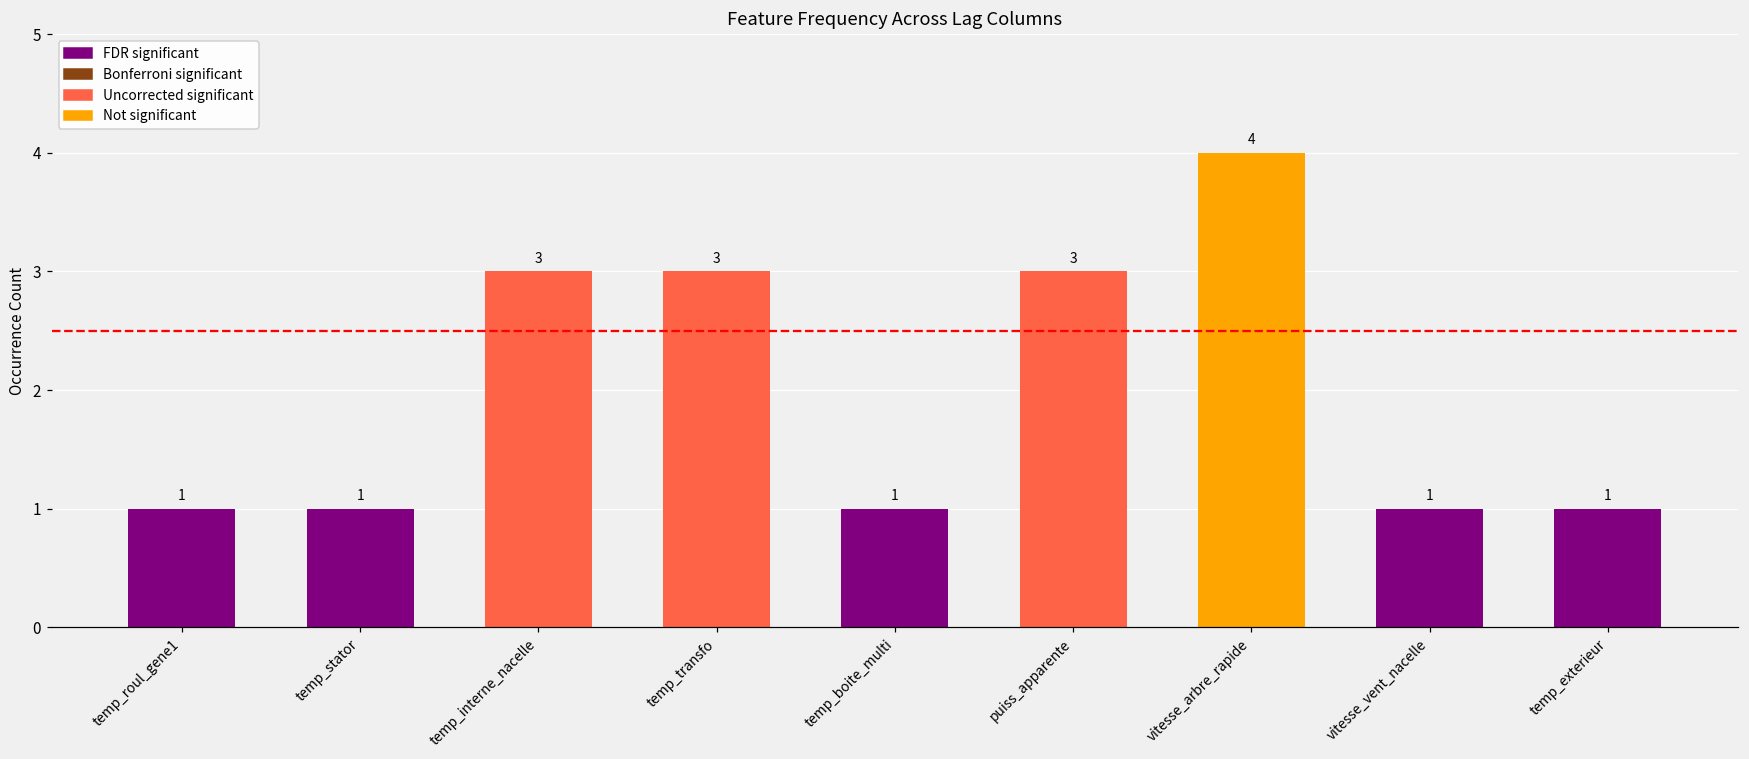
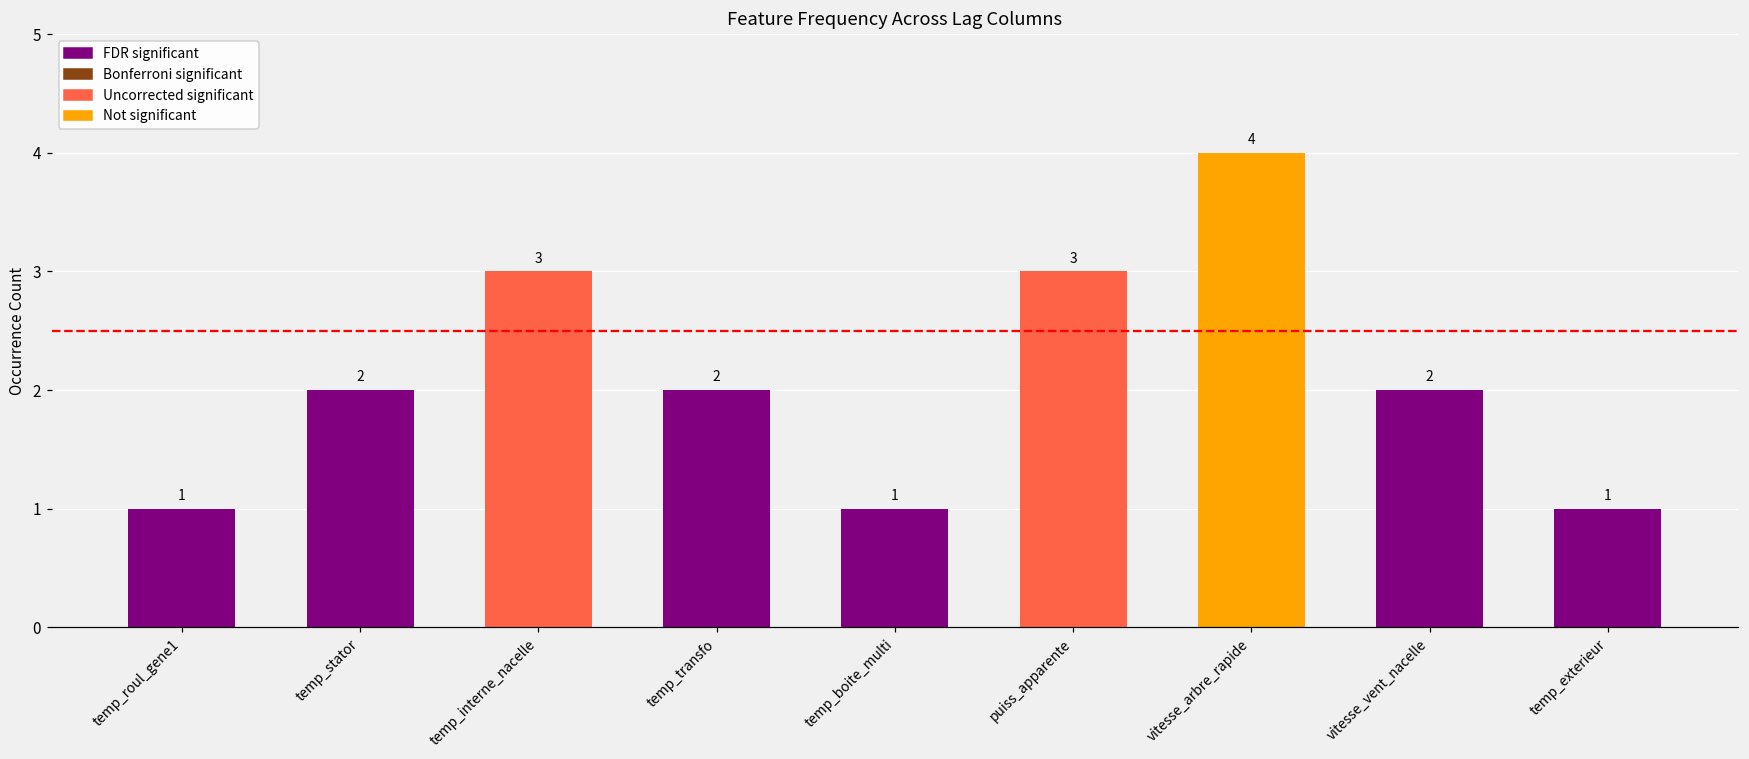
temp_stator: 1 -> 2
temp_transfo: 3 -> 2
vitesse_vent_nacelle: 1 -> 2
